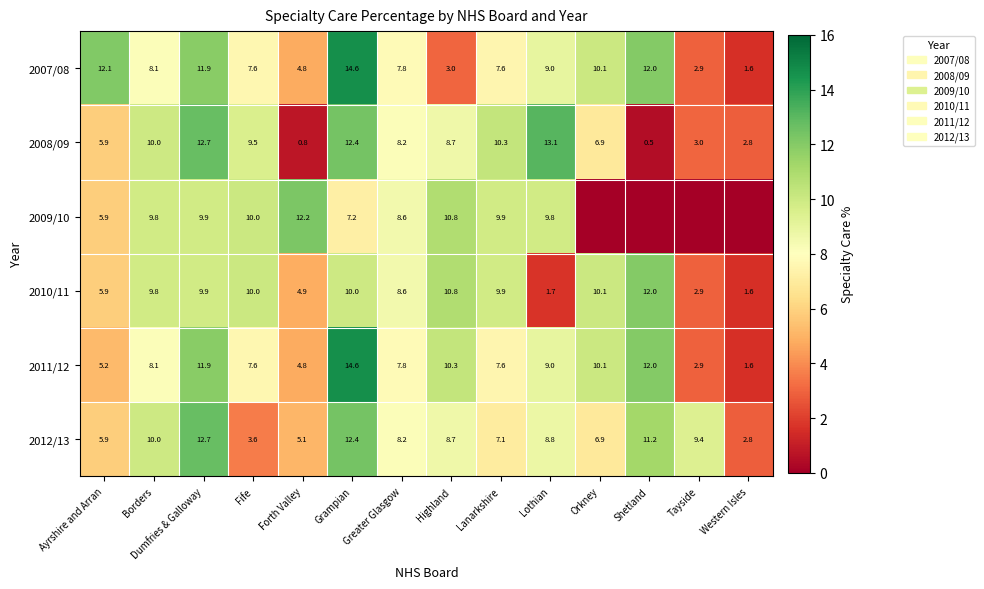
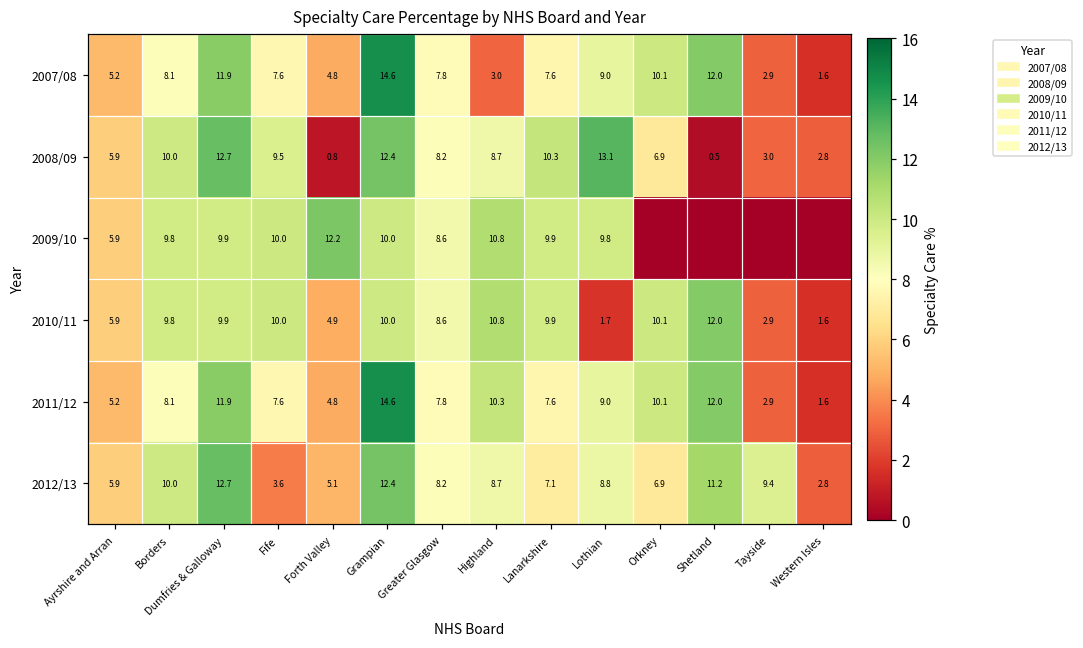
2007/08, Ayrshire and Arran: 12.1 -> 5.2
2009/10, Grampian: 7.2 -> 10.0
